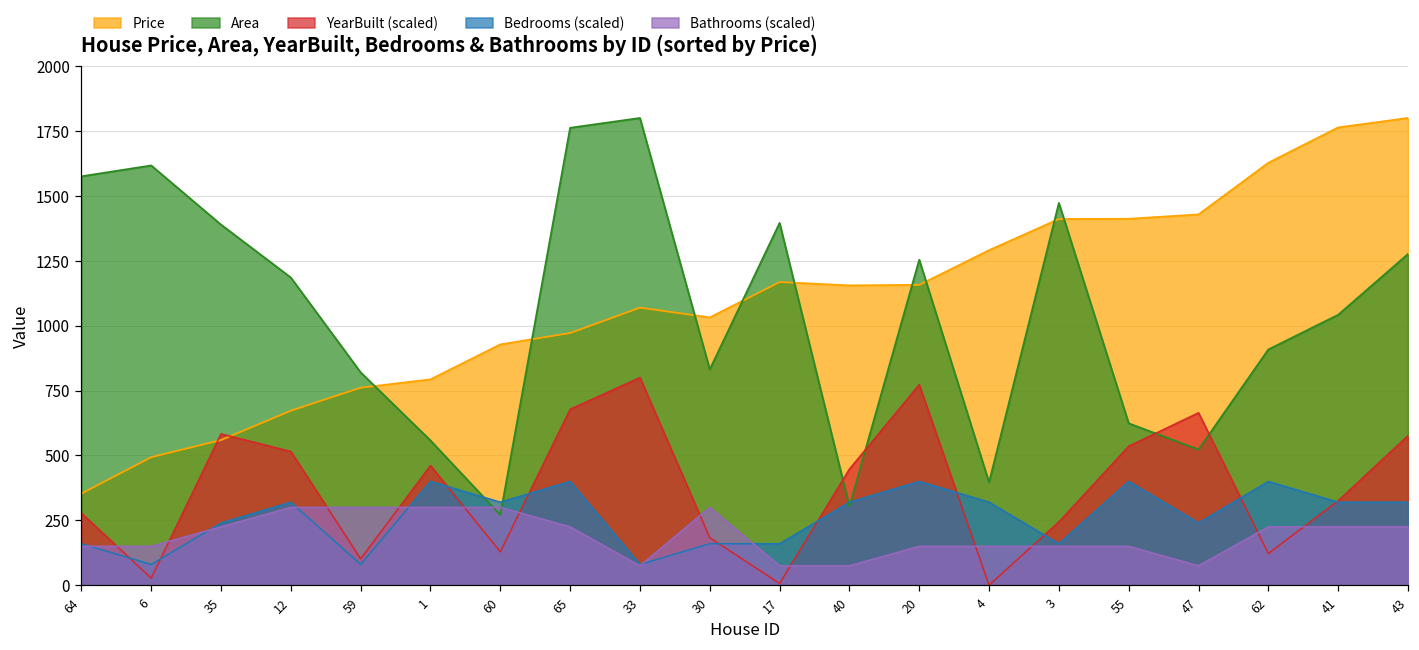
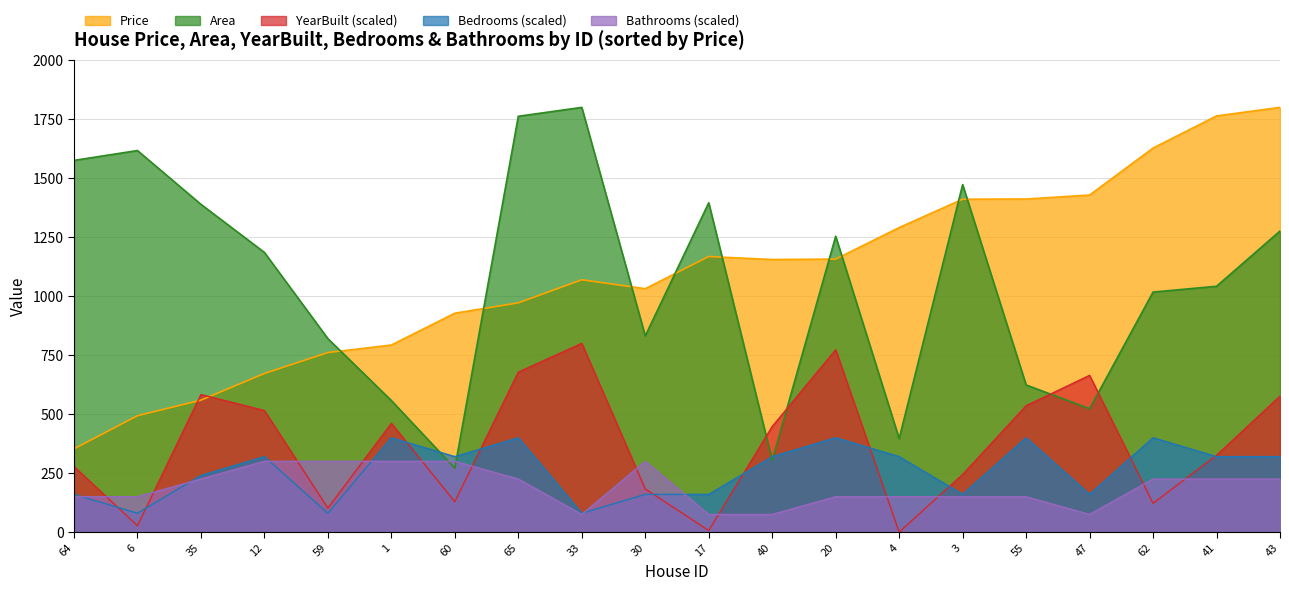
Bedrooms (scaled), 47: 240 -> 160
Area, 62: 910 -> 1020
